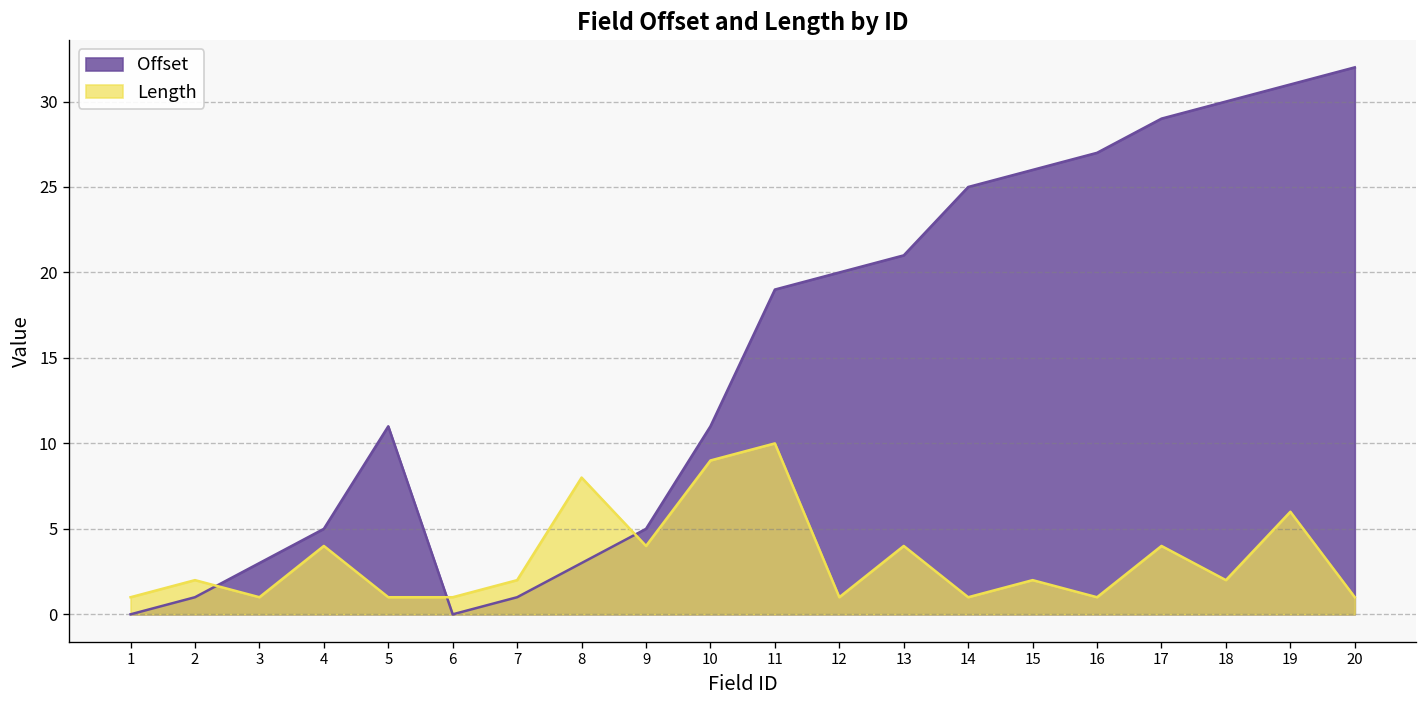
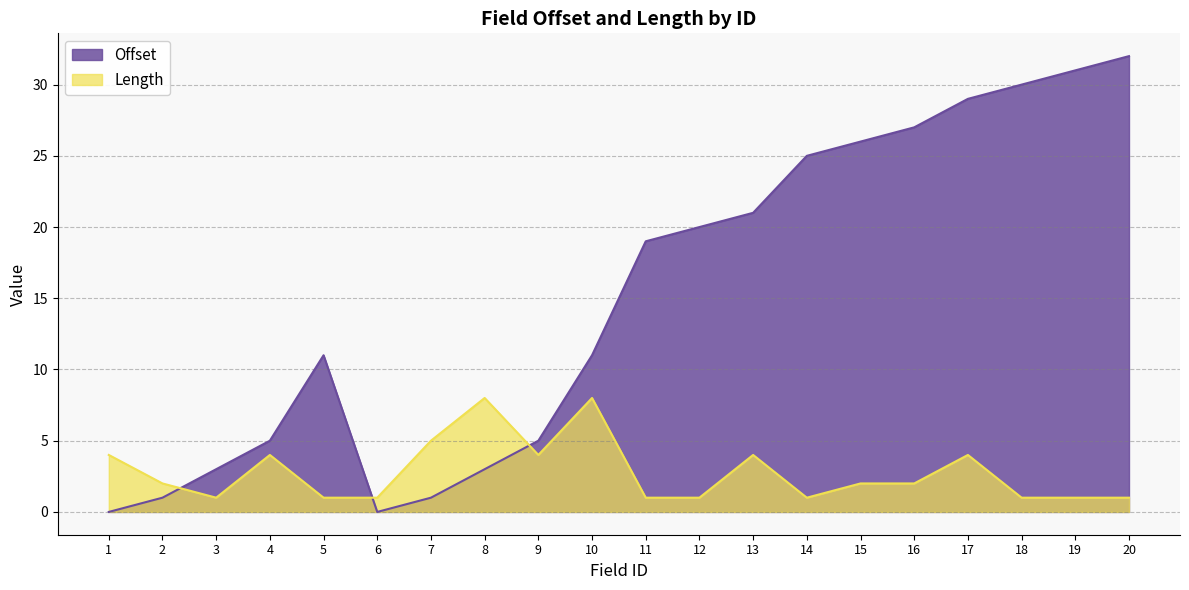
Length, 1: 1 -> 4
Length, 7: 2 -> 5
Length, 10: 9 -> 8
Length, 11: 10 -> 1
Length, 16: 1 -> 2
Length, 18: 2 -> 1
Length, 19: 6 -> 1
